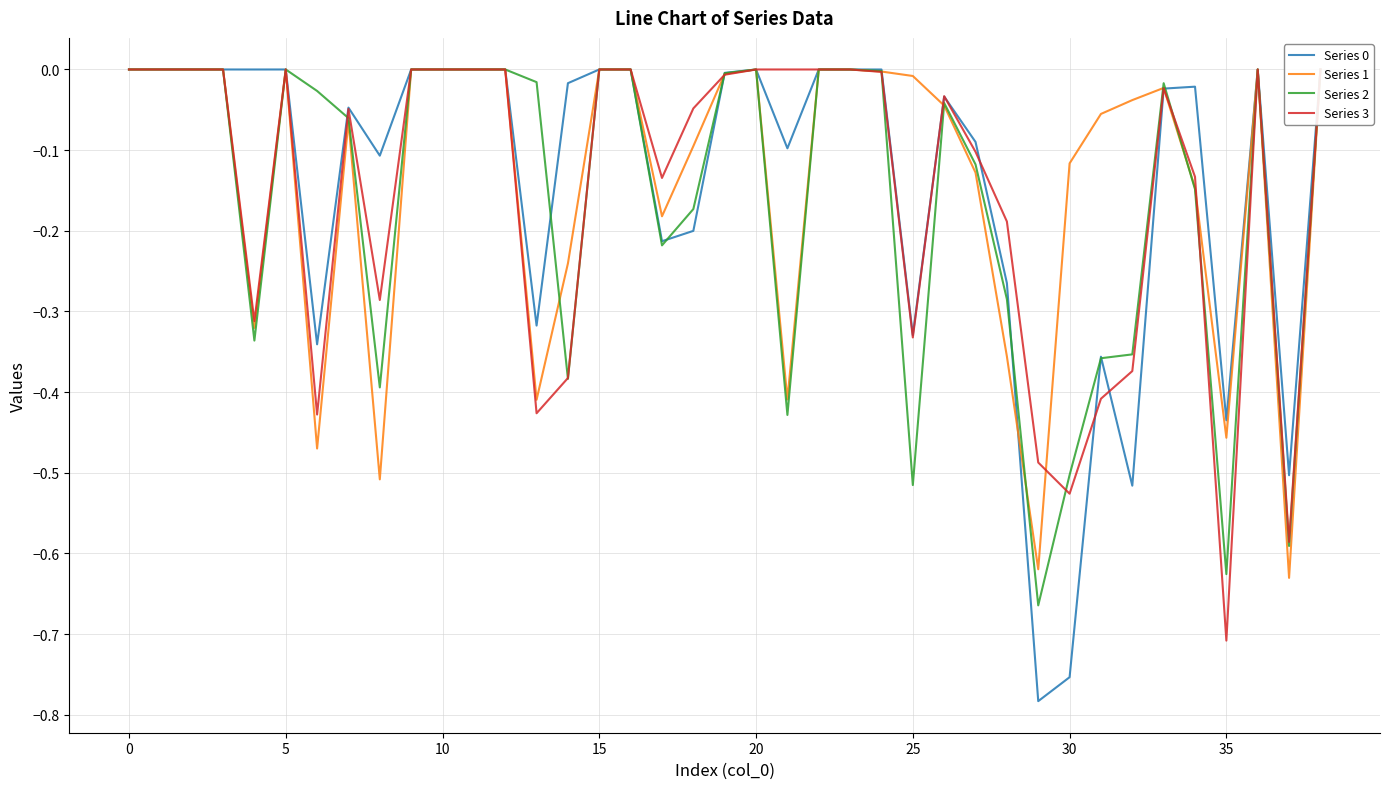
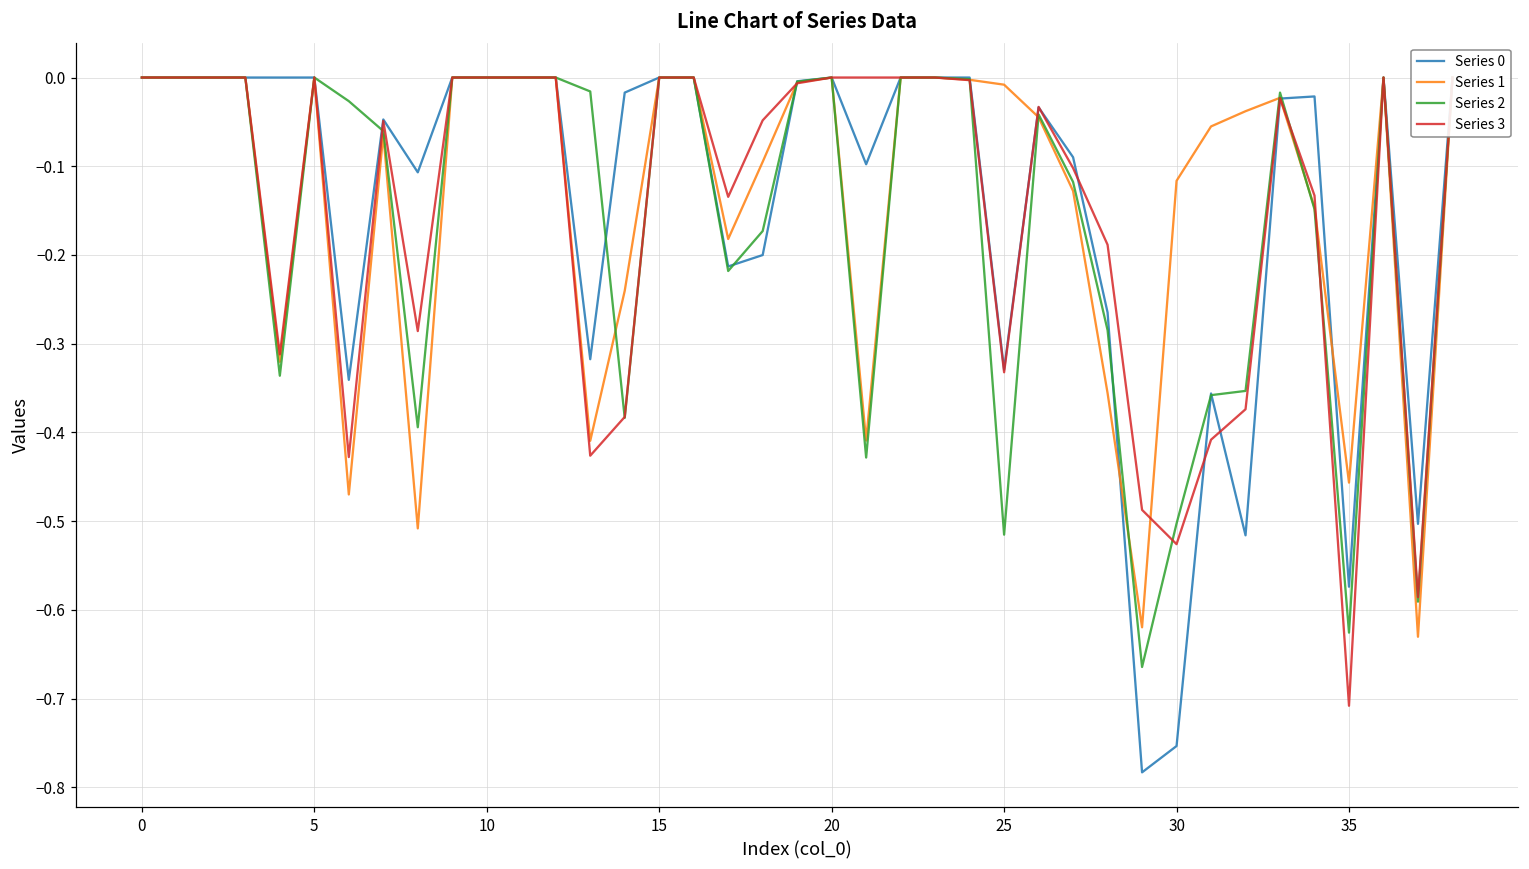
Series 0, 35: -0.43 -> -0.57
